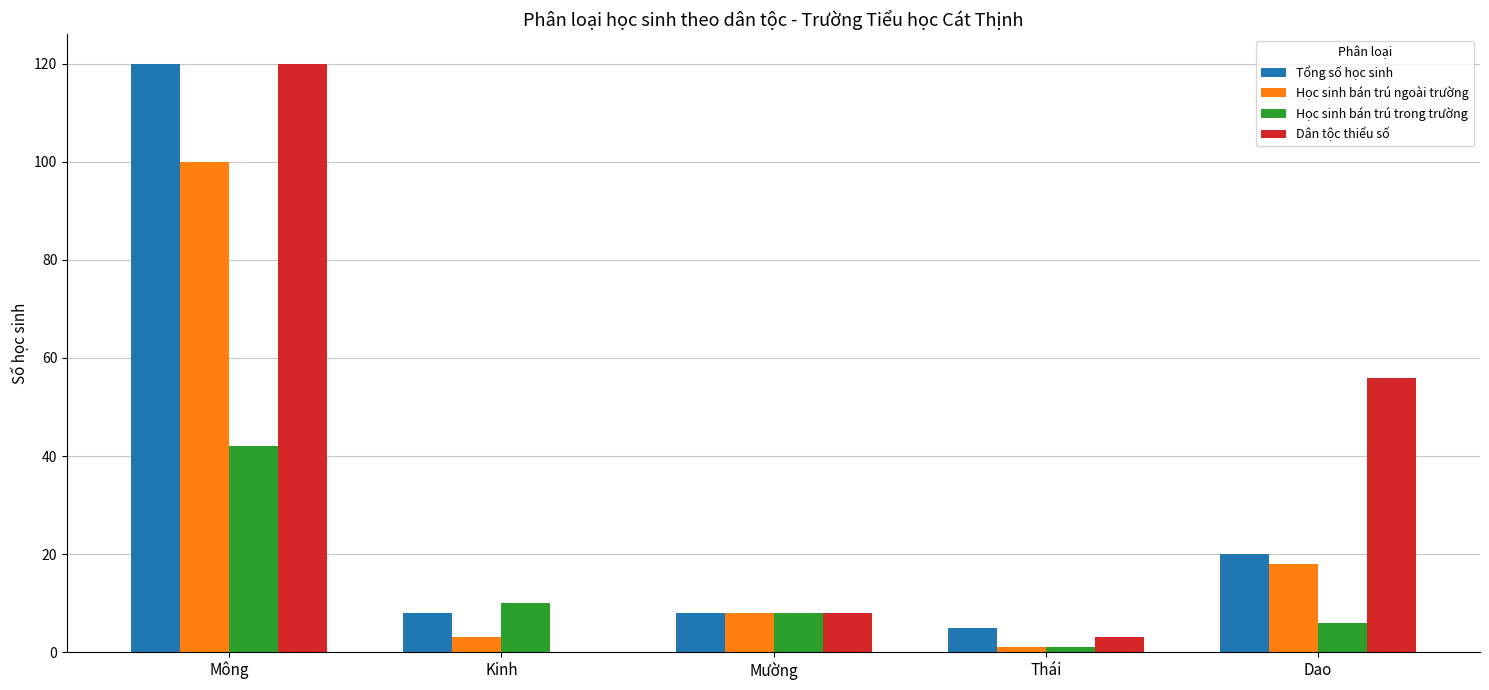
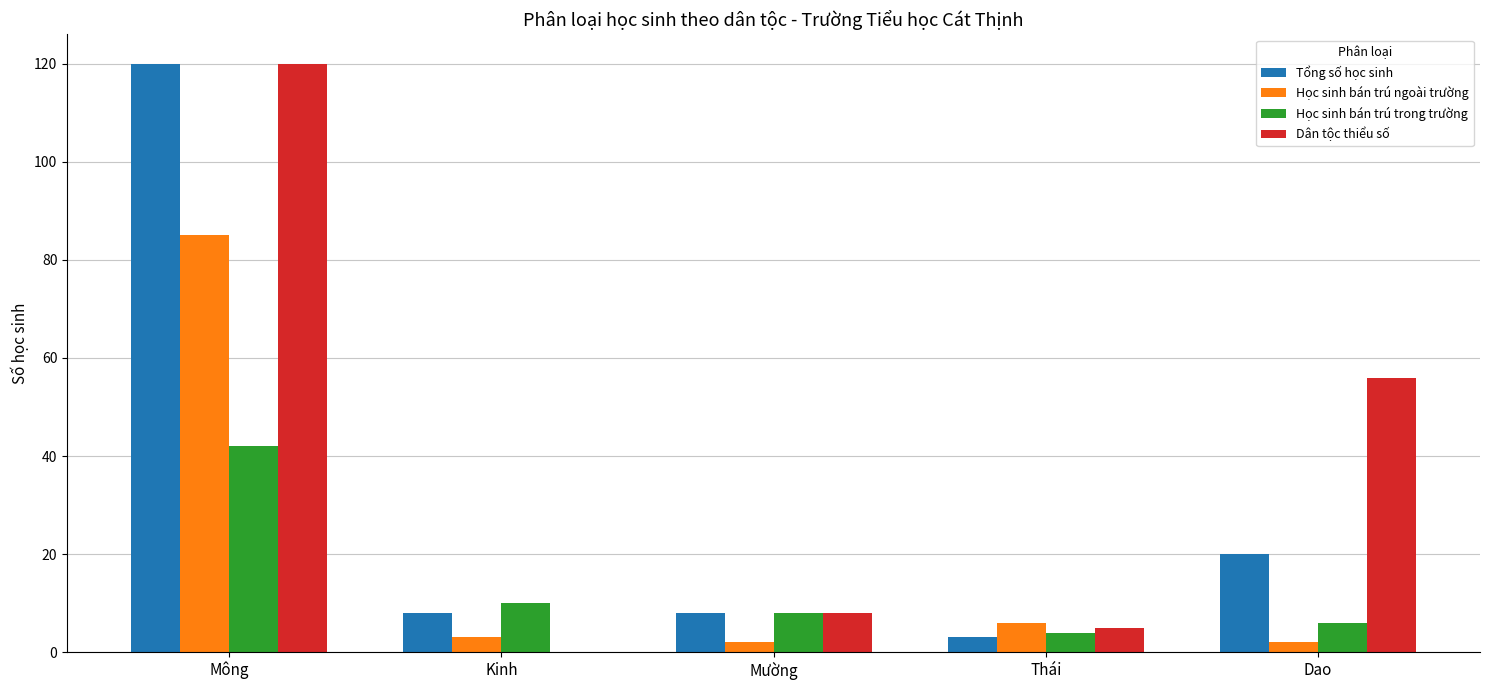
Học sinh bán trú ngoài trường, Mông: 100 -> 85
Học sinh bán trú ngoài trường, Mường: 8 -> 2
Tổng số học sinh, Thái: 5 -> 3
Học sinh bán trú ngoài trường, Thái: 1 -> 6
Học sinh bán trú trong trường, Thái: 1 -> 4
Dân tộc thiểu số, Thái: 3 -> 5
Học sinh bán trú ngoài trường, Dao: 18 -> 2
